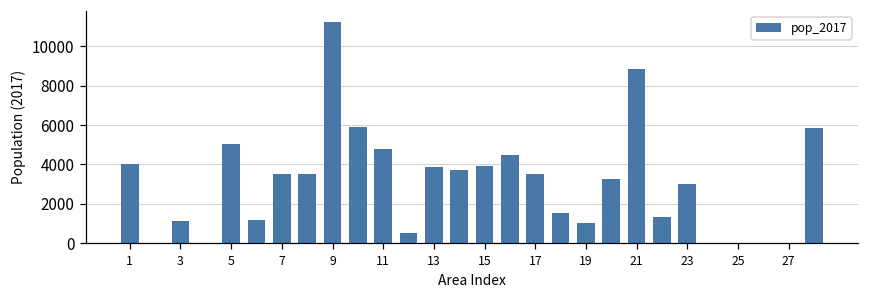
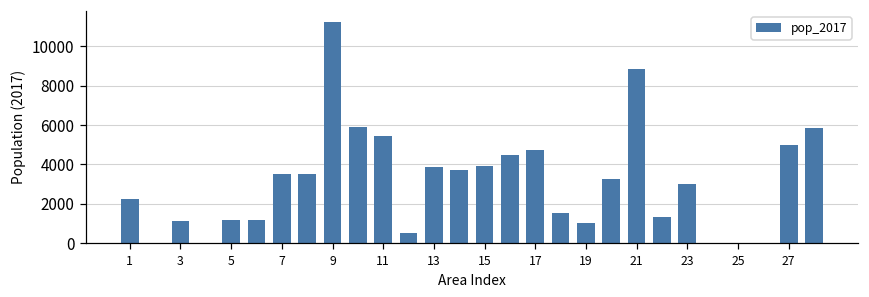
1: 4000 -> 2300
5: 5000 -> 1200
11: 4800 -> 5400
17: 3500 -> 4700
27: 0 -> 5000
